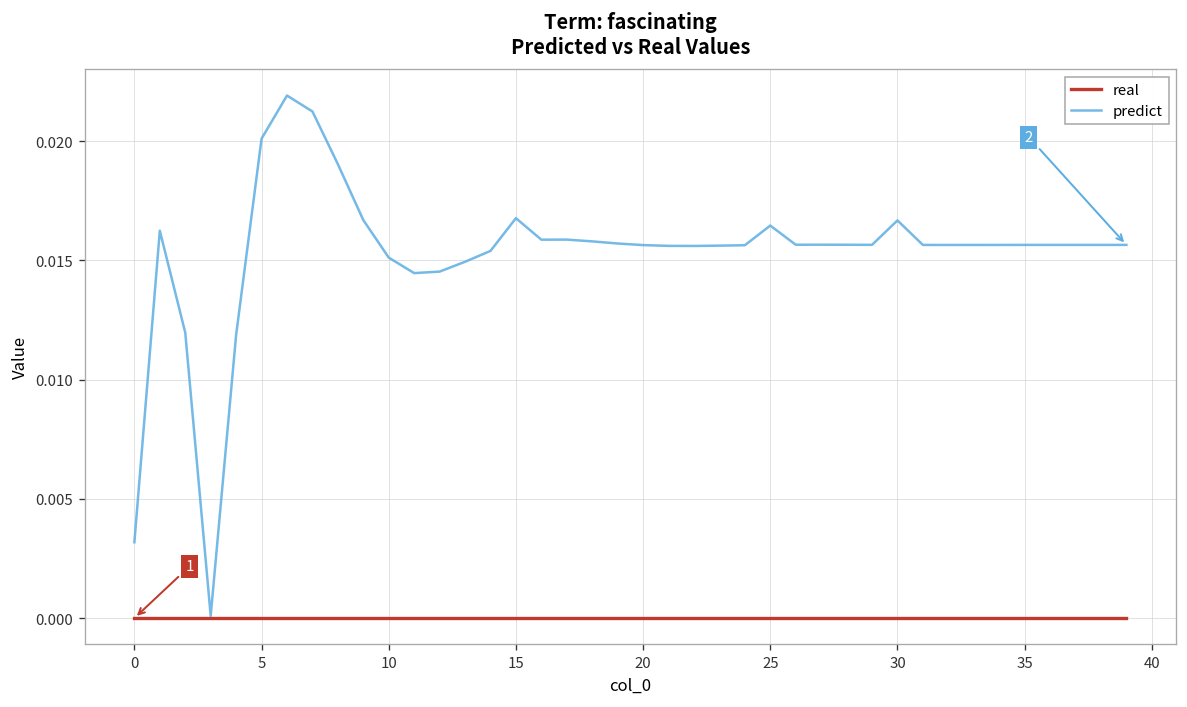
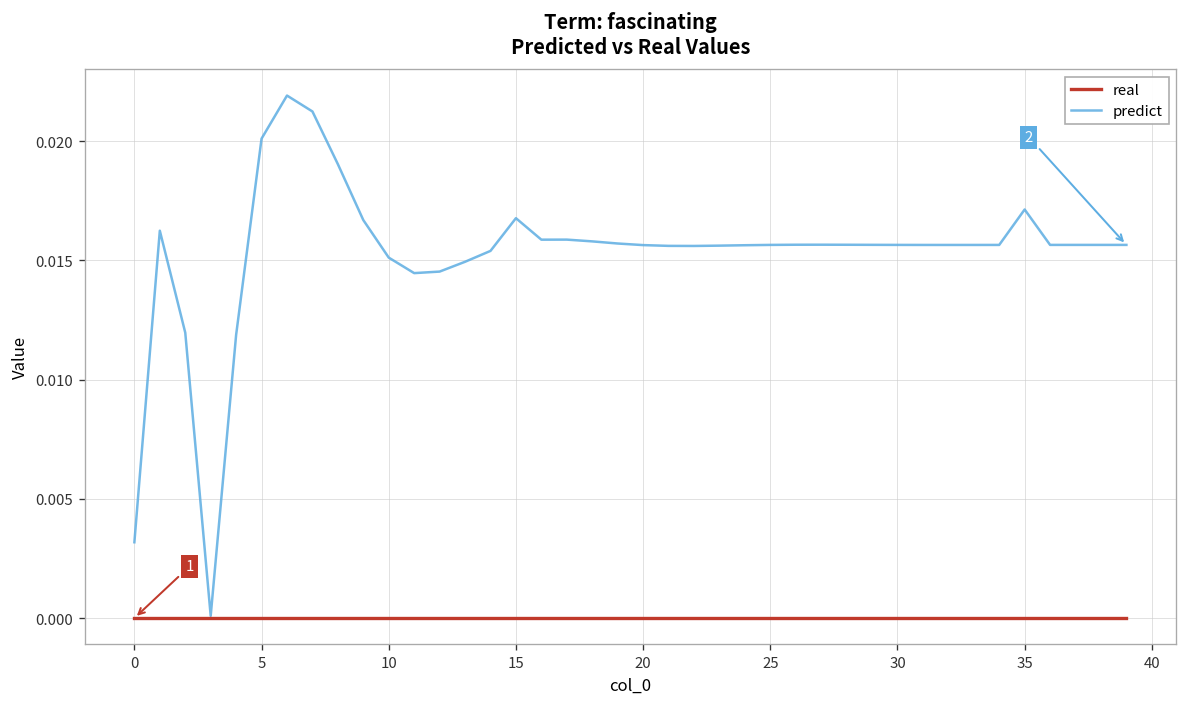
predict, 25: 0.0165 -> 0.0156
predict, 30: 0.0167 -> 0.0156
predict, 35: 0.0156 -> 0.0171
